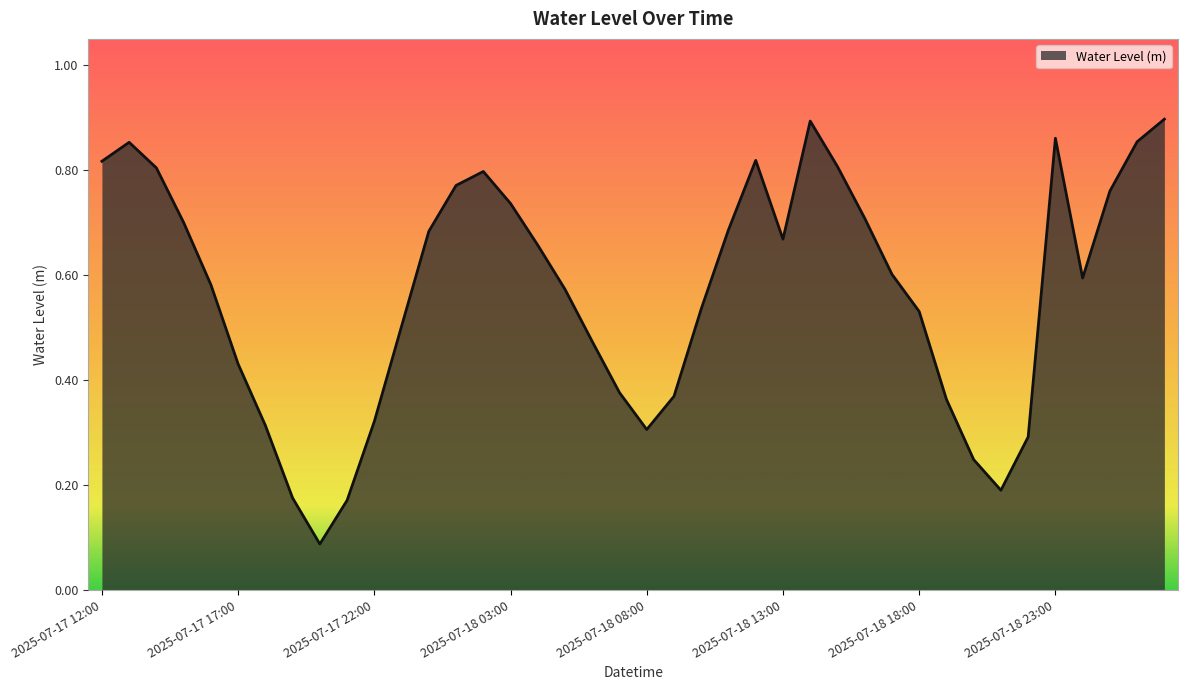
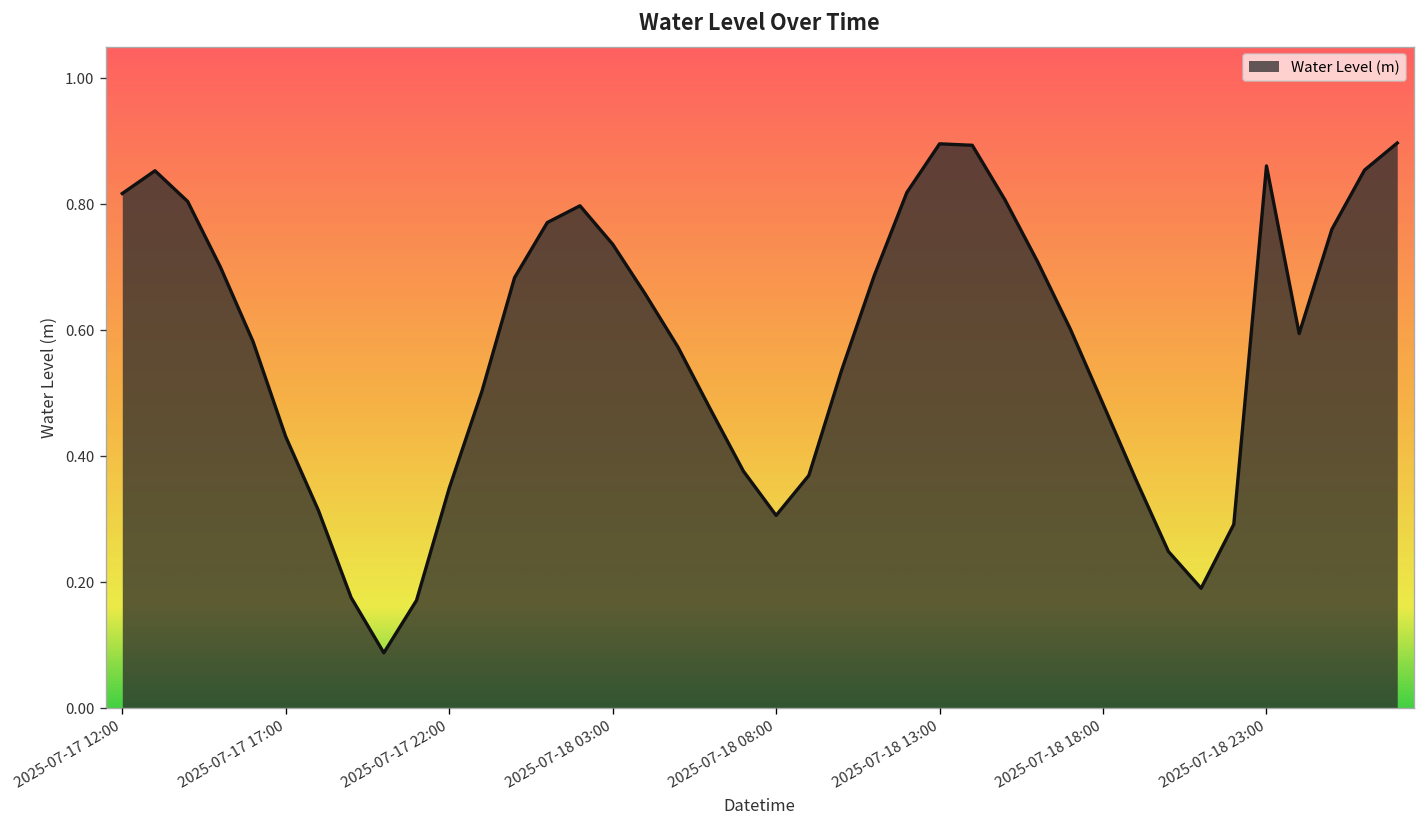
2025-07-17 22:00: 0.32 -> 0.35
2025-07-18 13:00: 0.67 -> 0.90
2025-07-18 18:00: 0.53 -> 0.48
